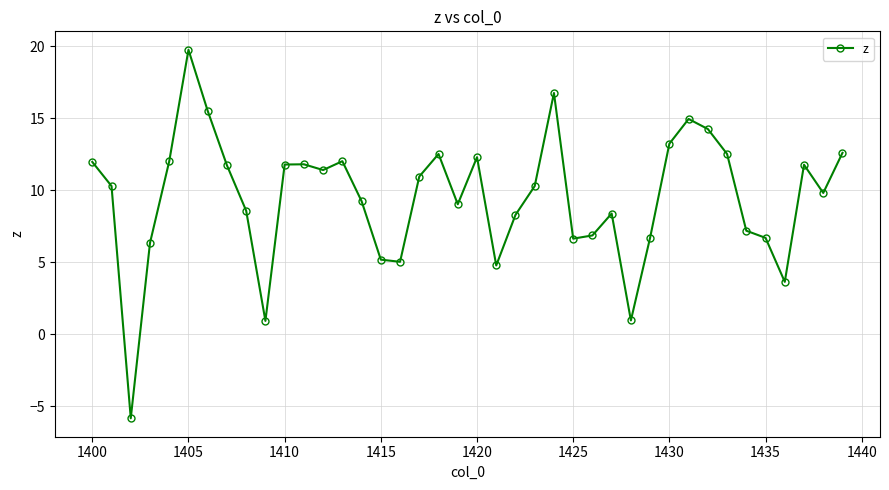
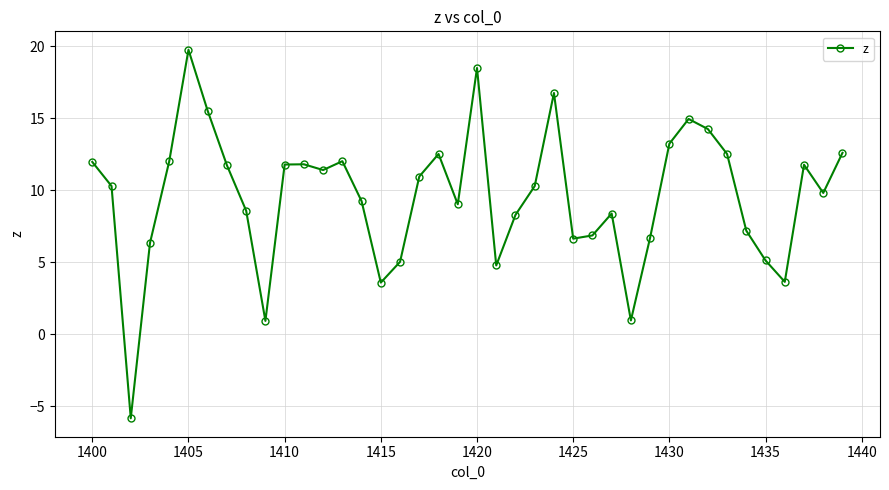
1415: 5.2 -> 3.6
1420: 12.3 -> 18.5
1435: 6.7 -> 5.1
